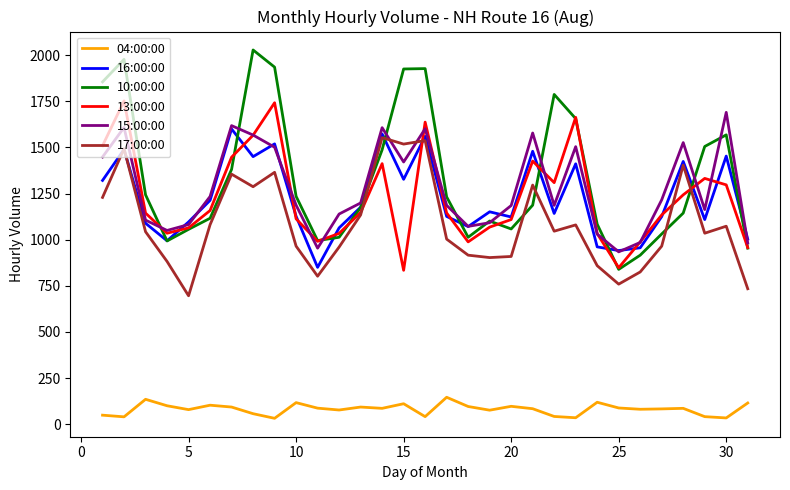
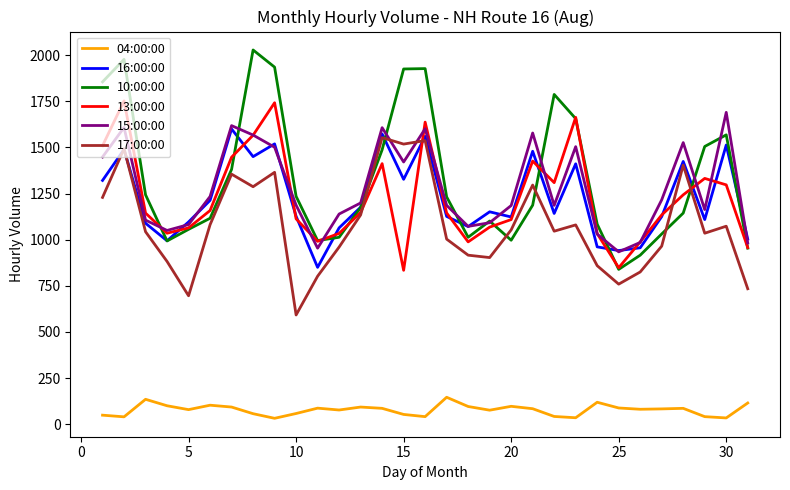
04:00:00, 10: 120 -> 60
17:00:00, 10: 970 -> 590
04:00:00, 15: 110 -> 50
10:00:00, 20: 1060 -> 1000
17:00:00, 20: 910 -> 1050
16:00:00, 30: 1450 -> 1510
